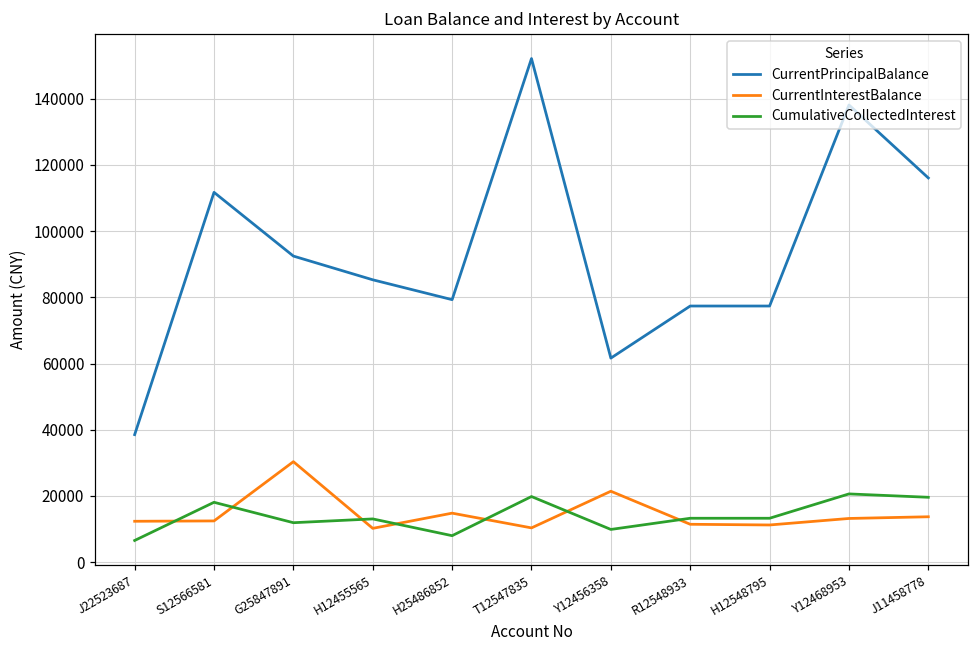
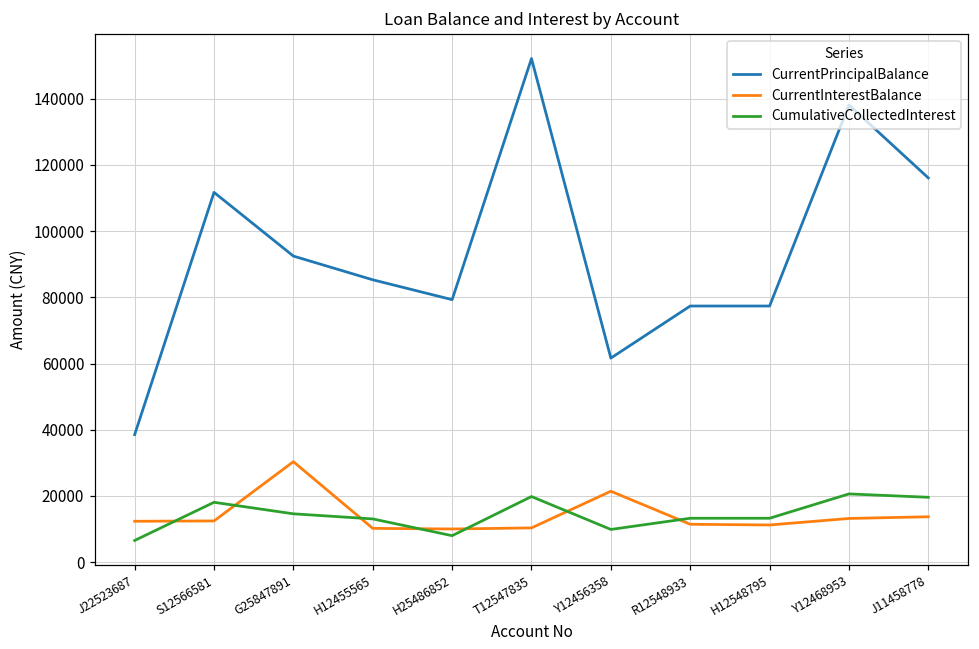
CumulativeCollectedInterest, G25847891: 12000 -> 15000
CurrentInterestBalance, H25486852: 15000 -> 10000
